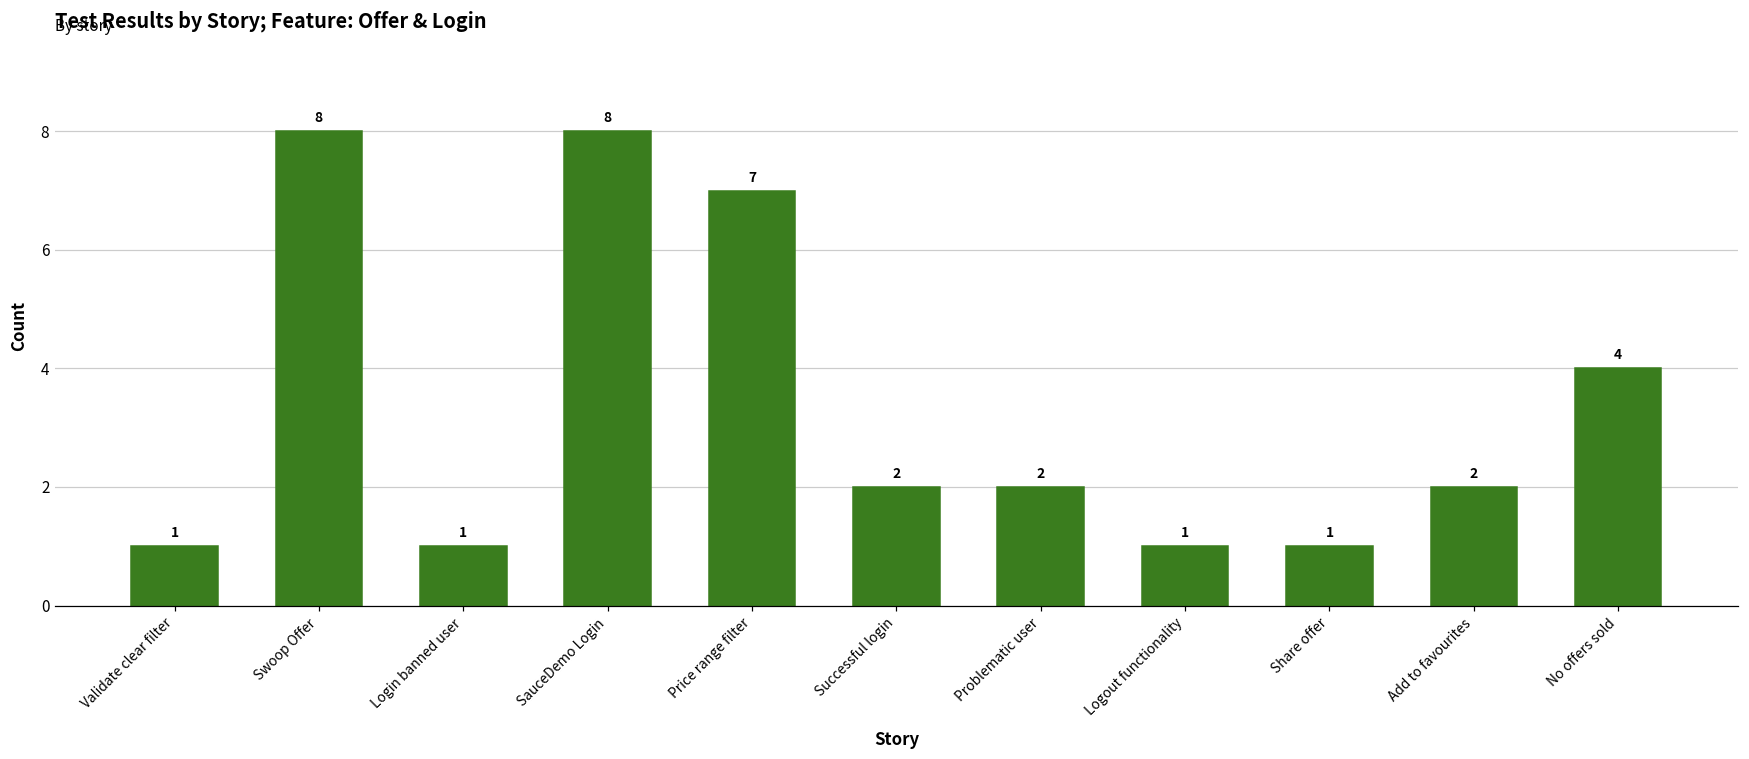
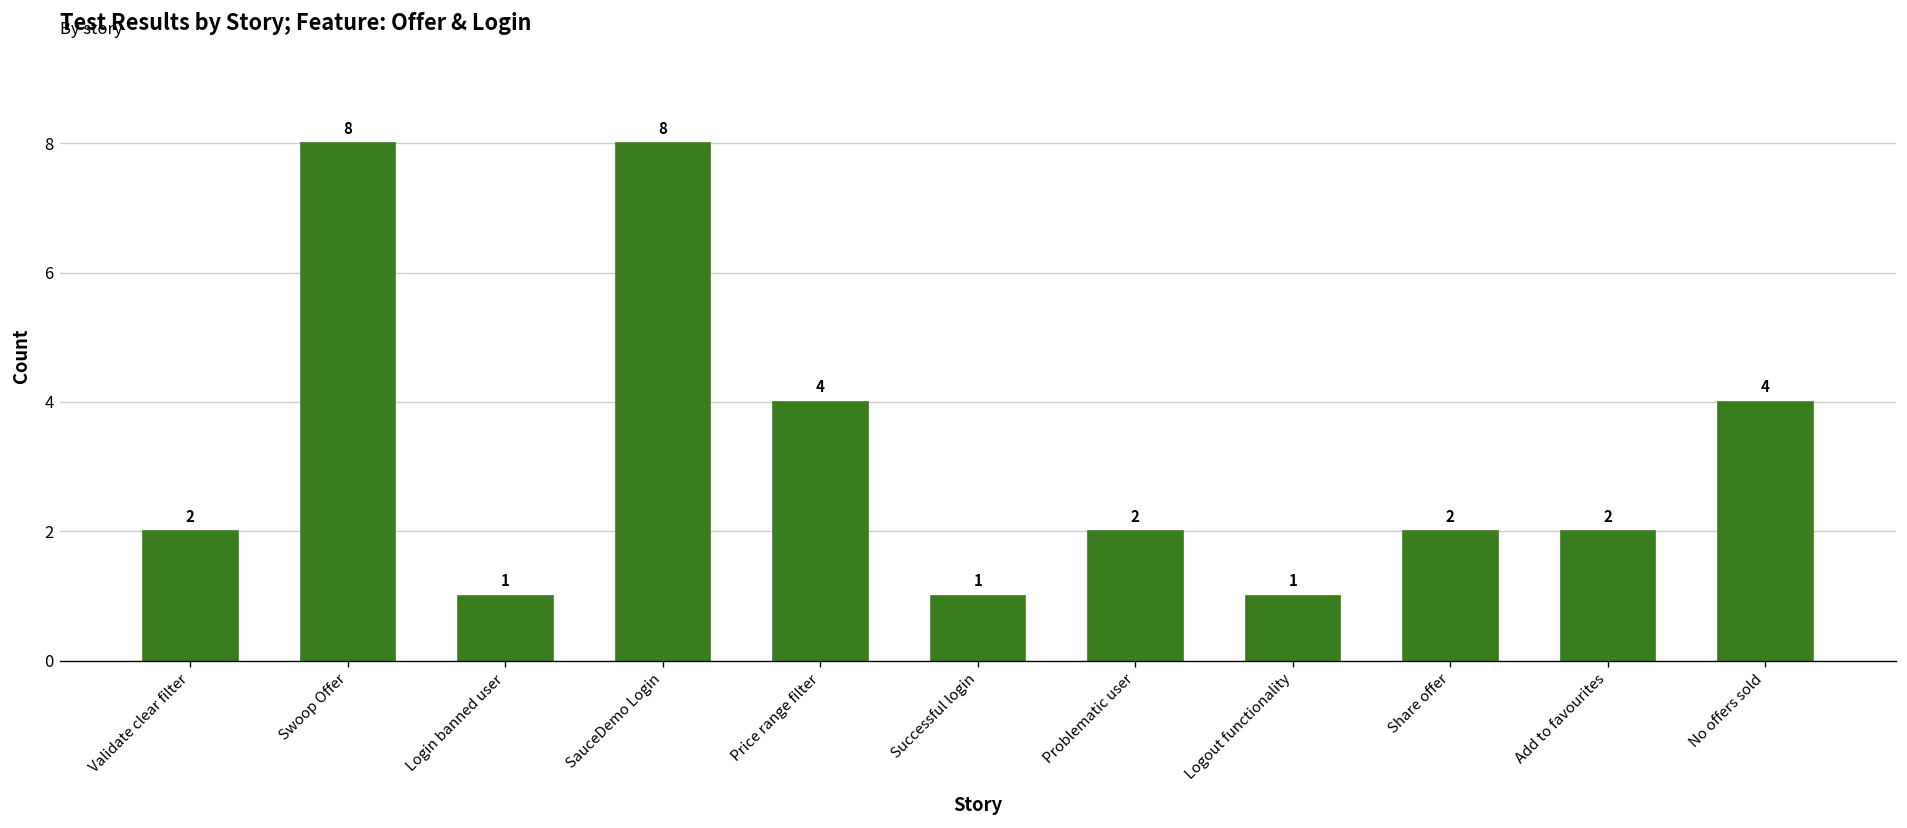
Validate clear filter: 1 -> 2
Price range filter: 7 -> 4
Successful login: 2 -> 1
Share offer: 1 -> 2
